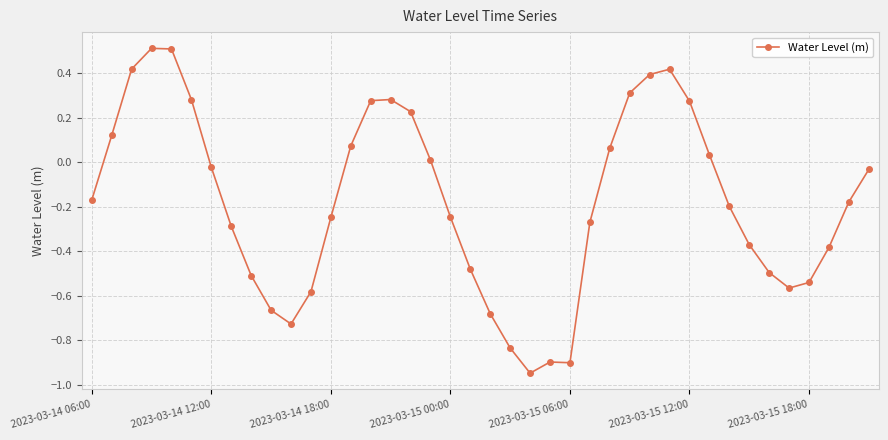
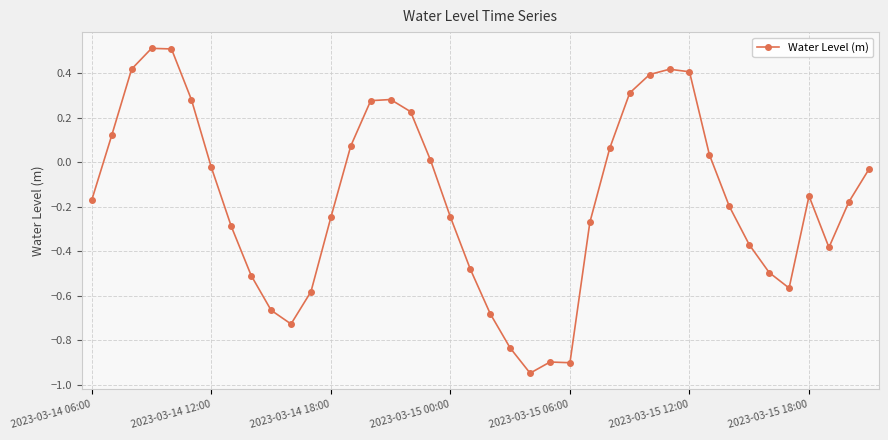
2023-03-15 12:00: 0.27 -> 0.41
2023-03-15 18:00: -0.54 -> -0.15
